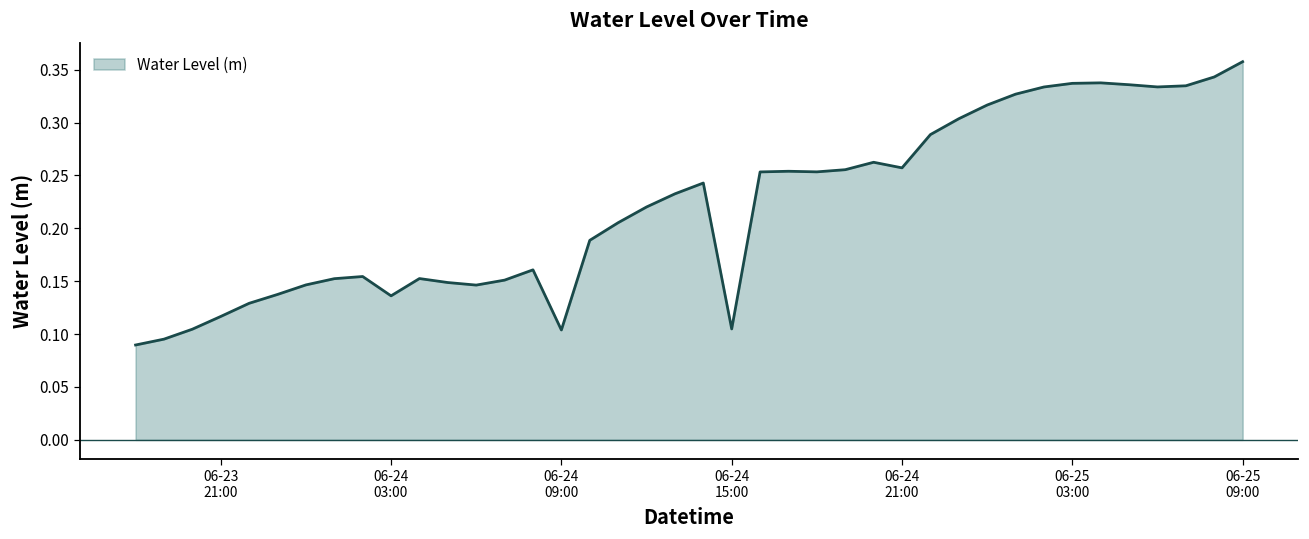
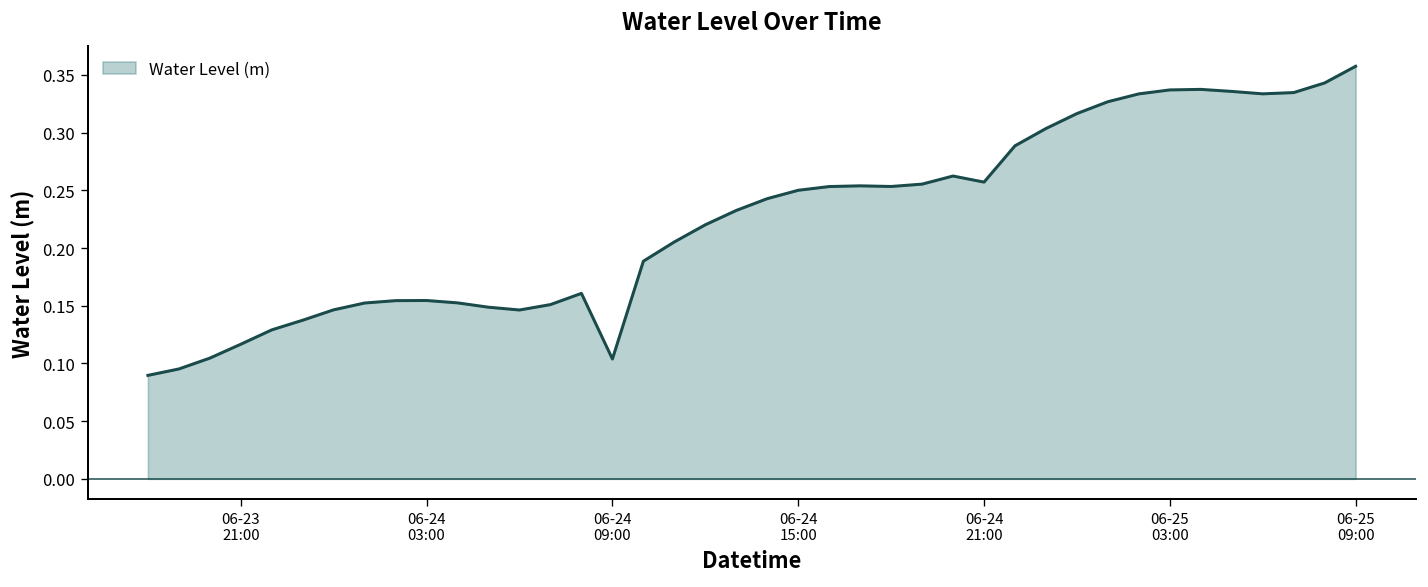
06-24 03:00: 0.14 -> 0.15
06-24 15:00: 0.10 -> 0.25
